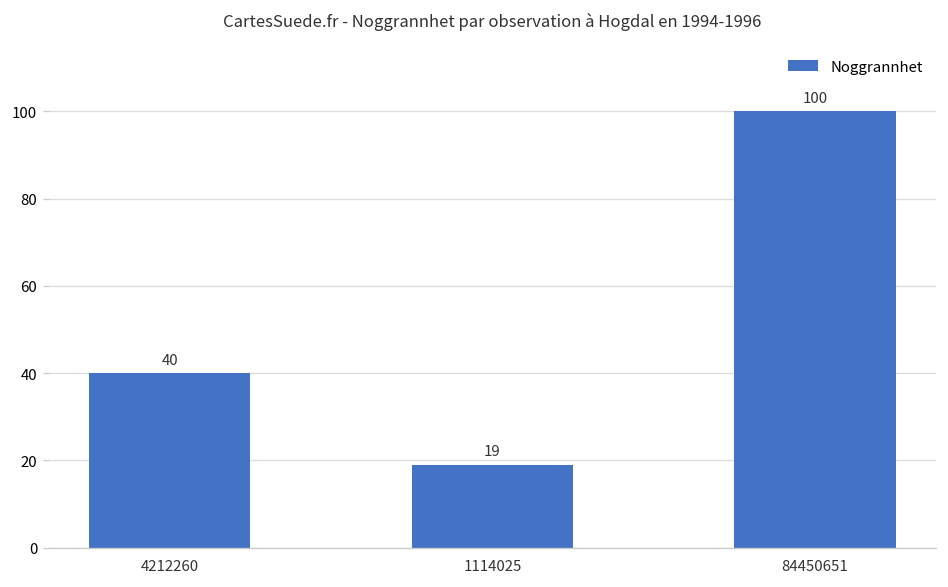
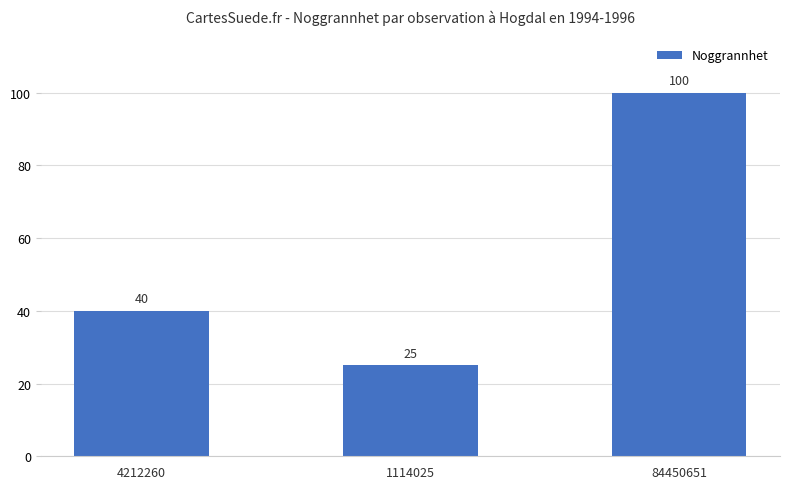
1114025: 19 -> 25
